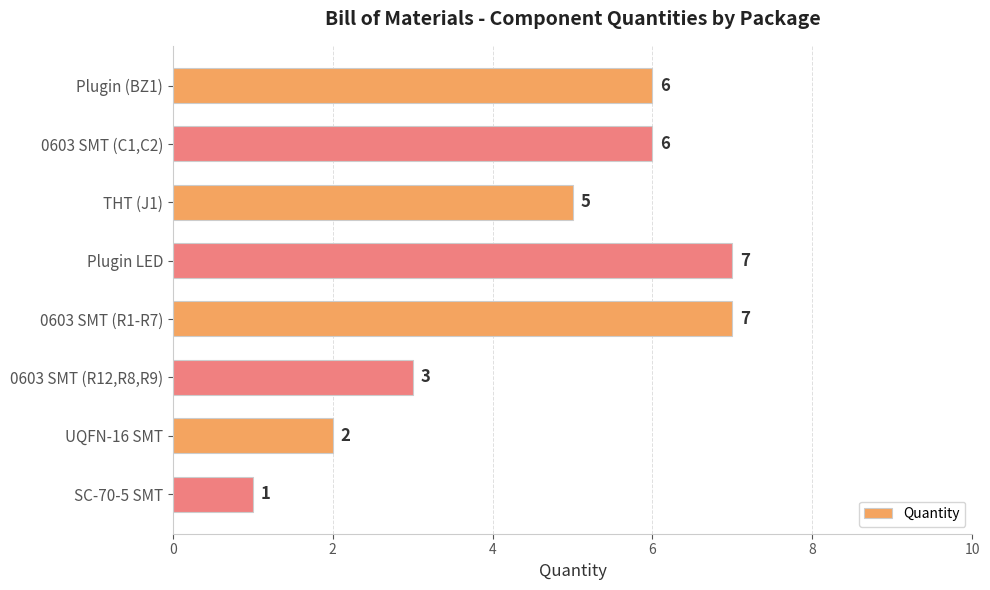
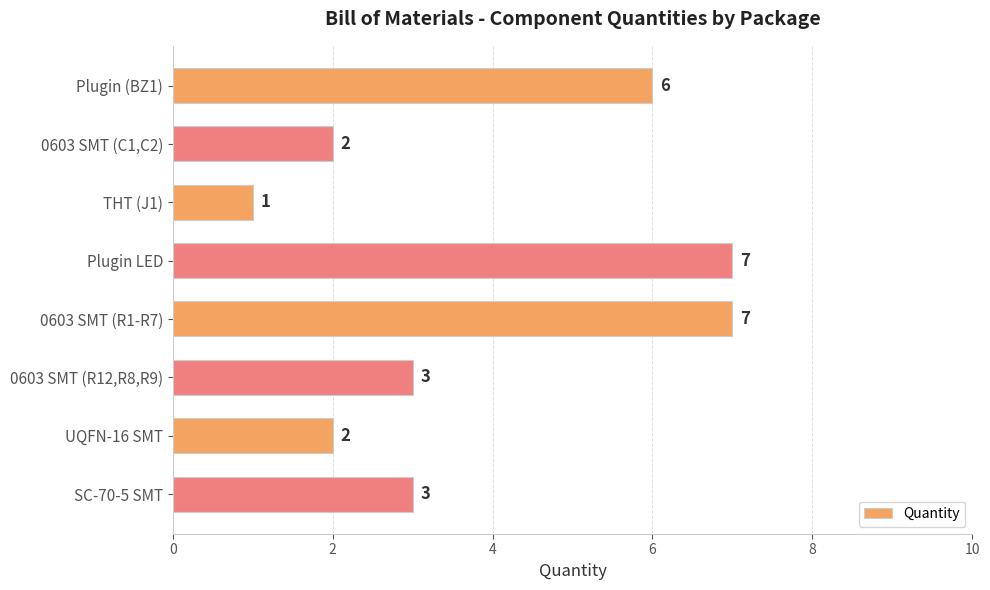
0603 SMT (C1,C2): 6 -> 2
THT (J1): 5 -> 1
SC-70-5 SMT: 1 -> 3
